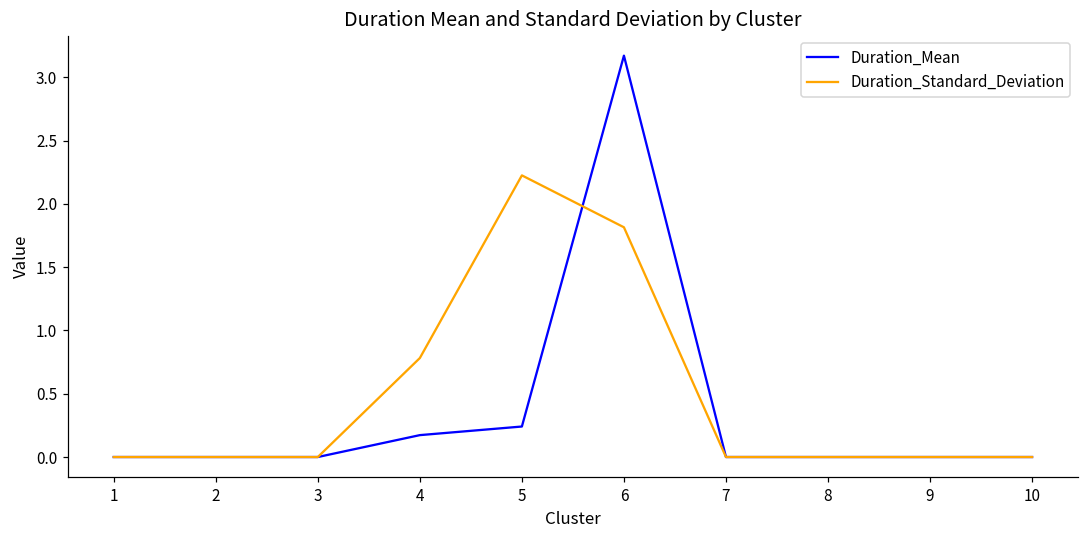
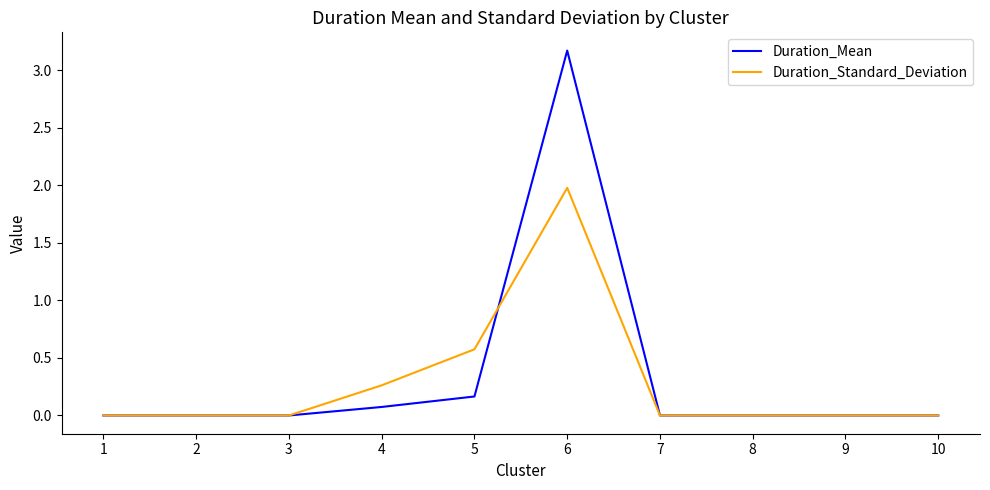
Duration_Mean, 4: 0.17 -> 0.07
Duration_Standard_Deviation, 4: 0.78 -> 0.26
Duration_Mean, 5: 0.24 -> 0.17
Duration_Standard_Deviation, 5: 2.23 -> 0.58
Duration_Standard_Deviation, 6: 1.82 -> 1.98
